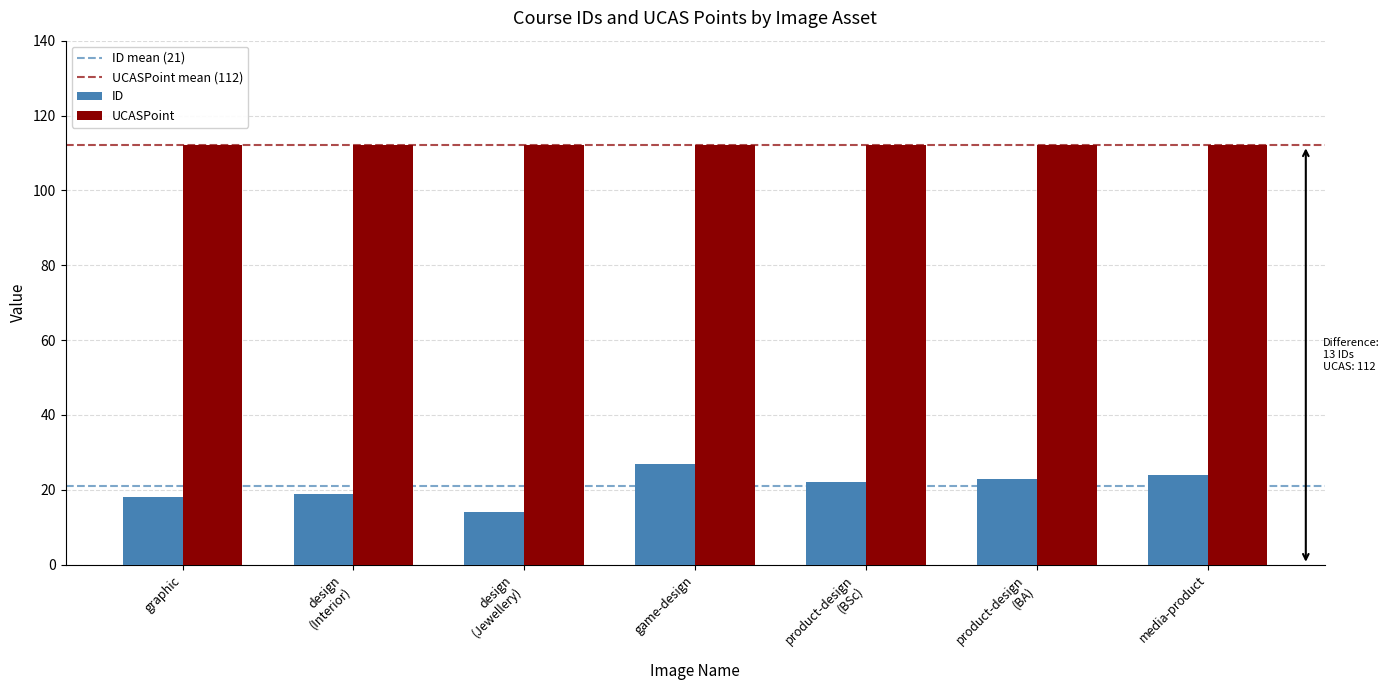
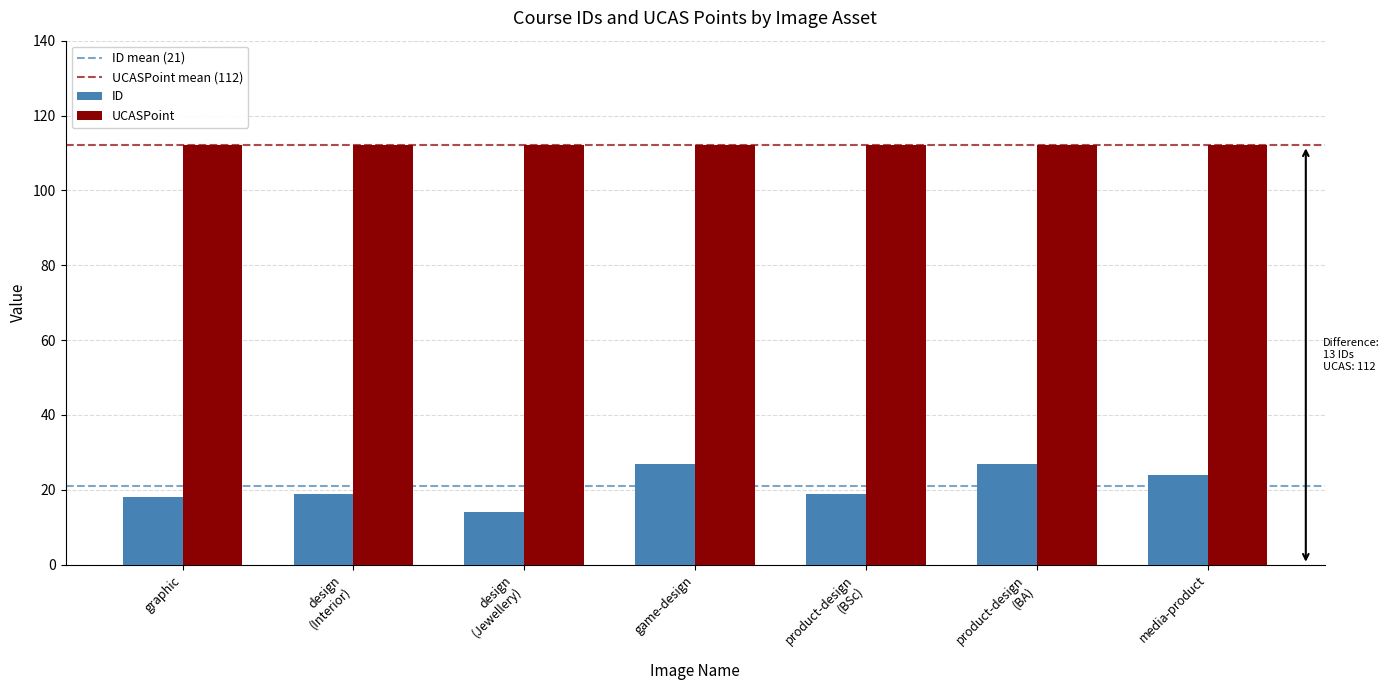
ID, product-design (BSc): 22 -> 19
ID, product-design (BA): 23 -> 27
